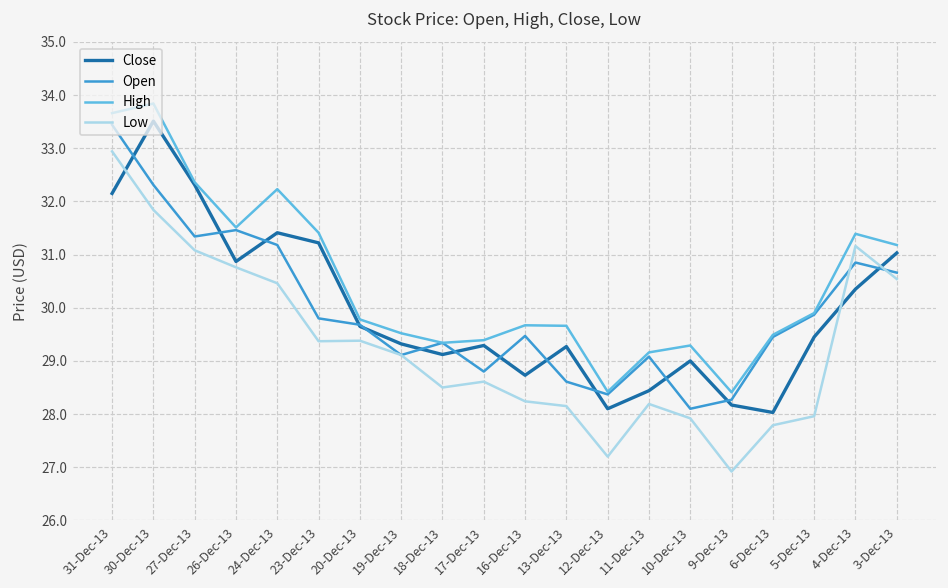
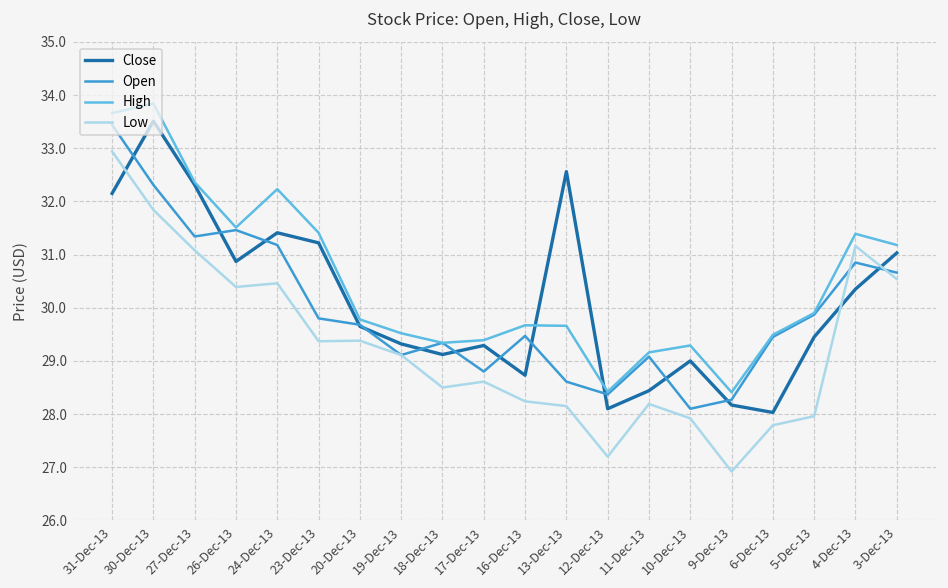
Low, 26-Dec-13: 30.8 -> 30.4
Close, 13-Dec-13: 29.3 -> 32.6
